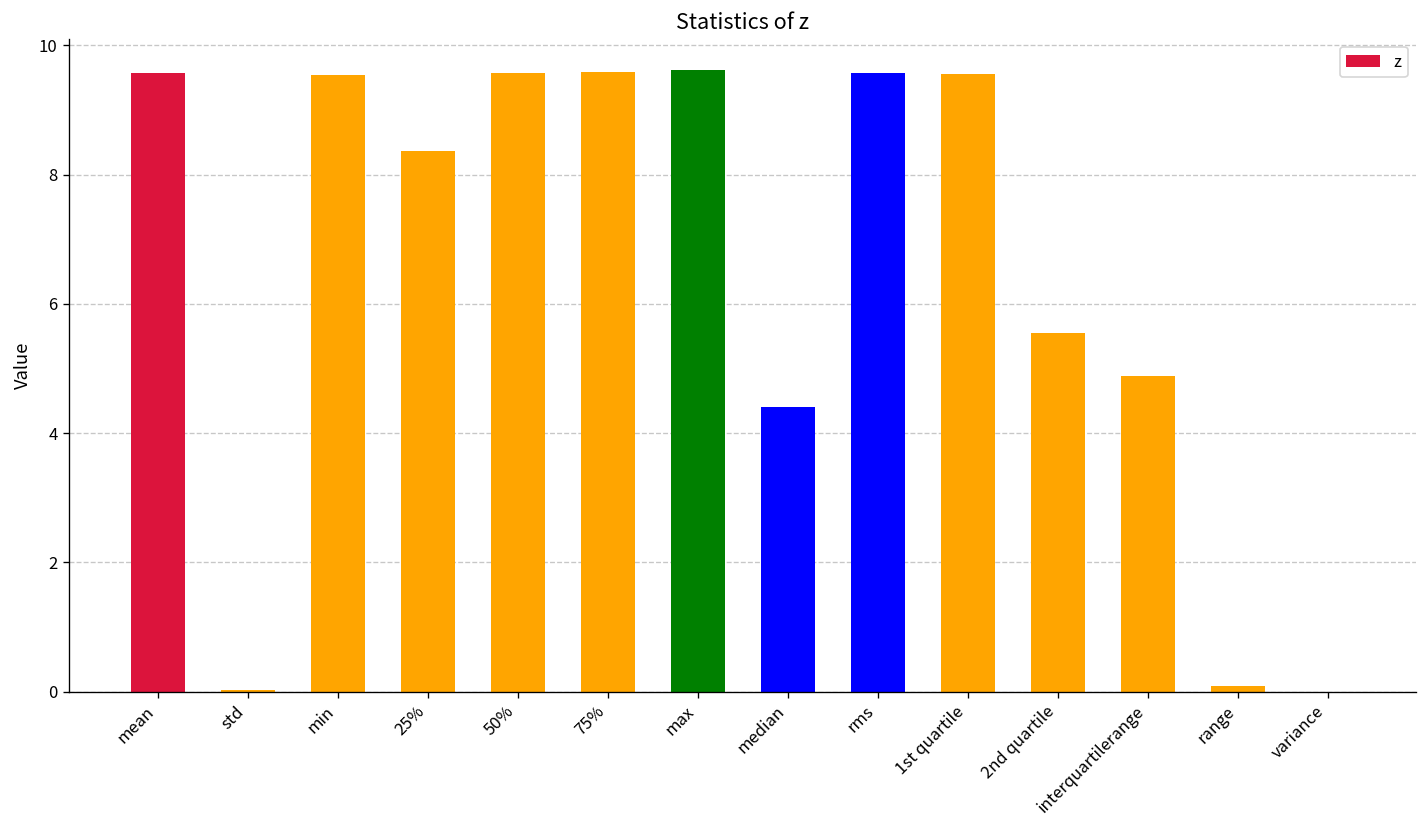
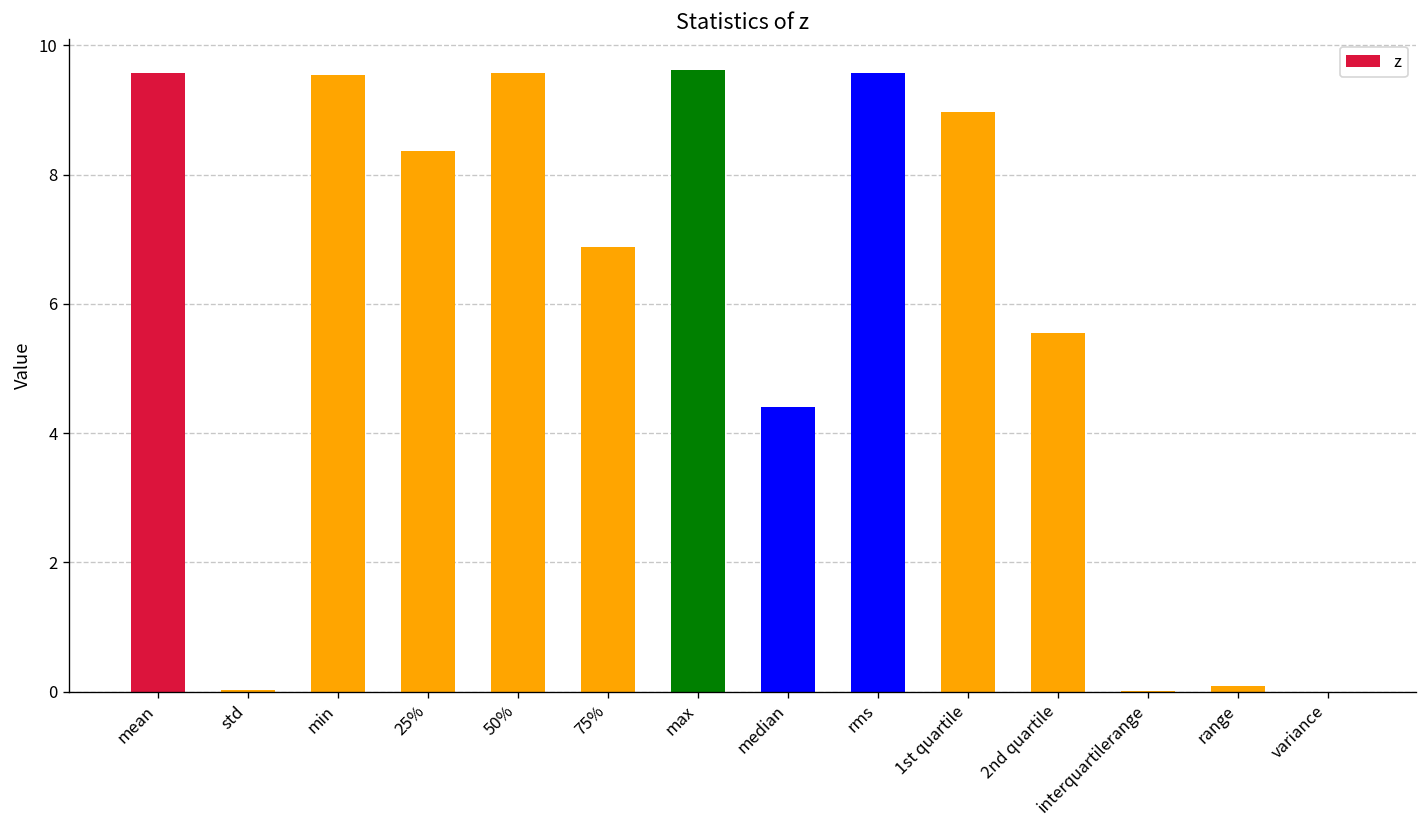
75%: 9.6 -> 6.9
1st quartile: 9.6 -> 9.0
interquartilerange: 4.9 -> 0.0
